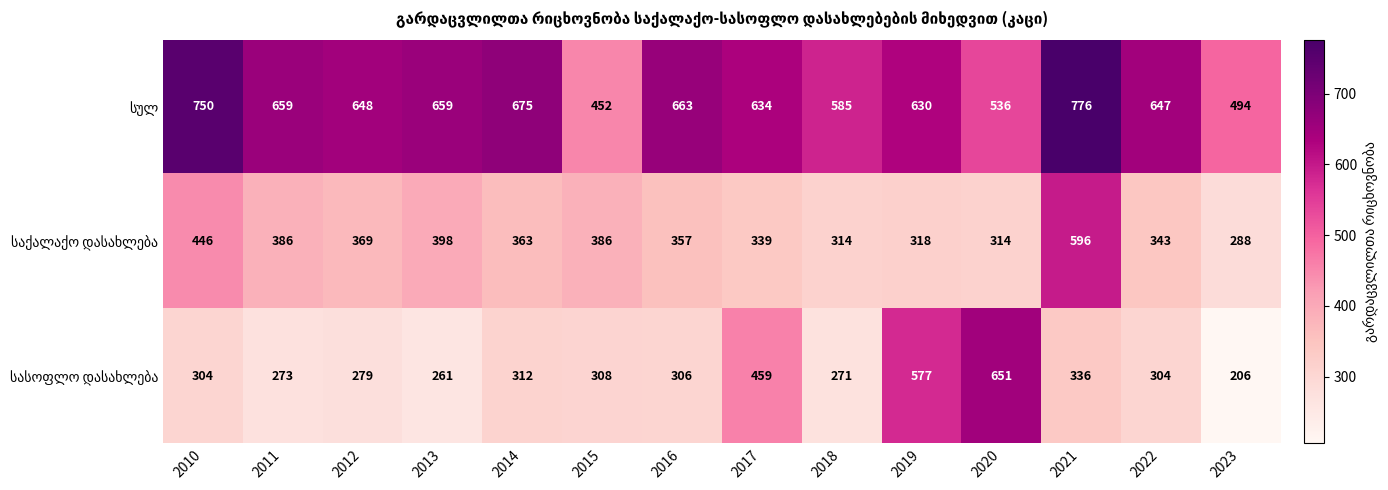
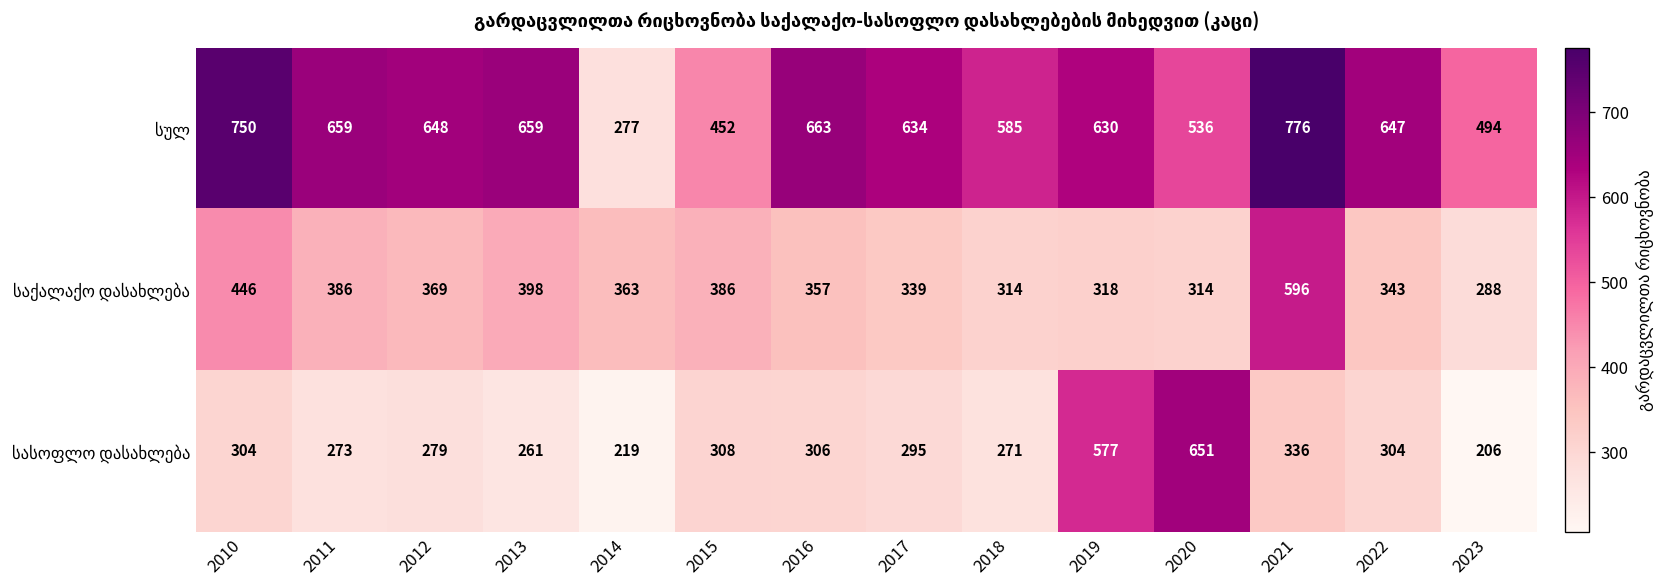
სულ, 2014: 675 -> 277
სასოფლო დასახლება, 2014: 312 -> 219
სასოფლო დასახლება, 2017: 459 -> 295
